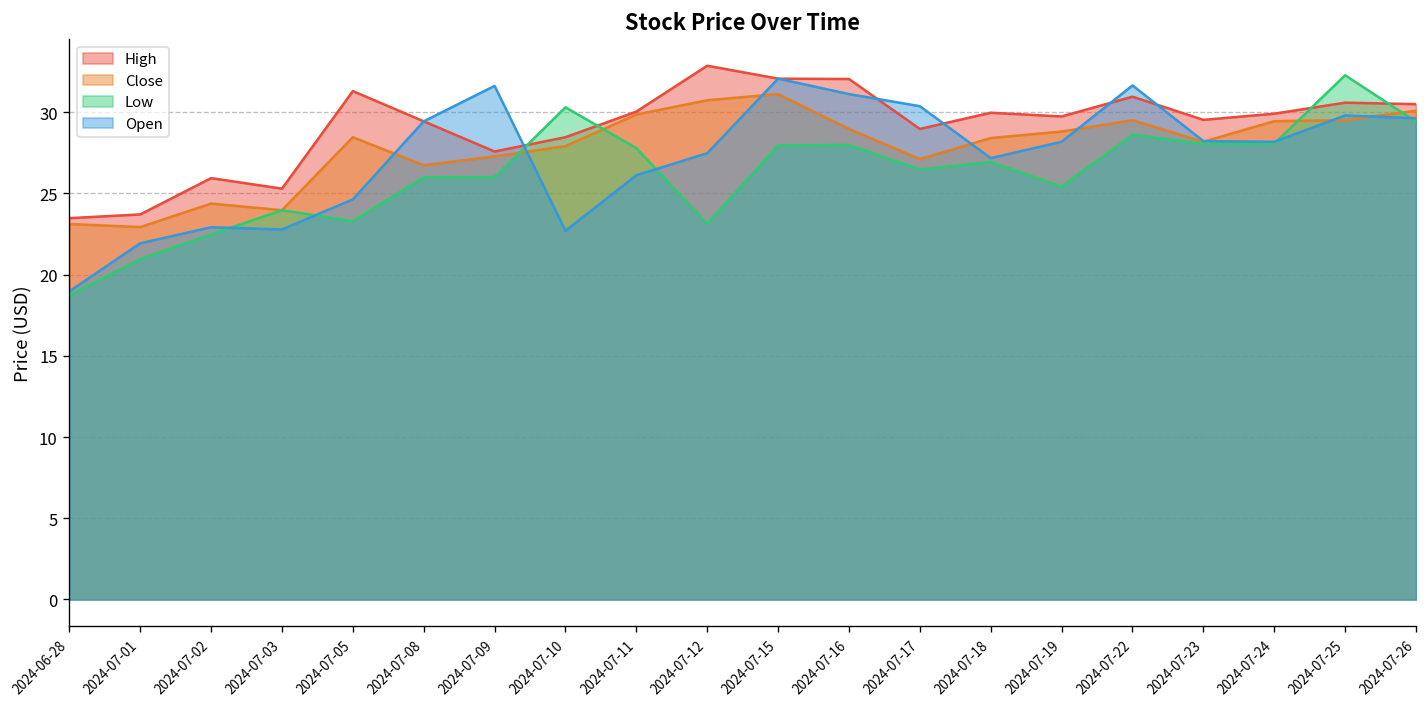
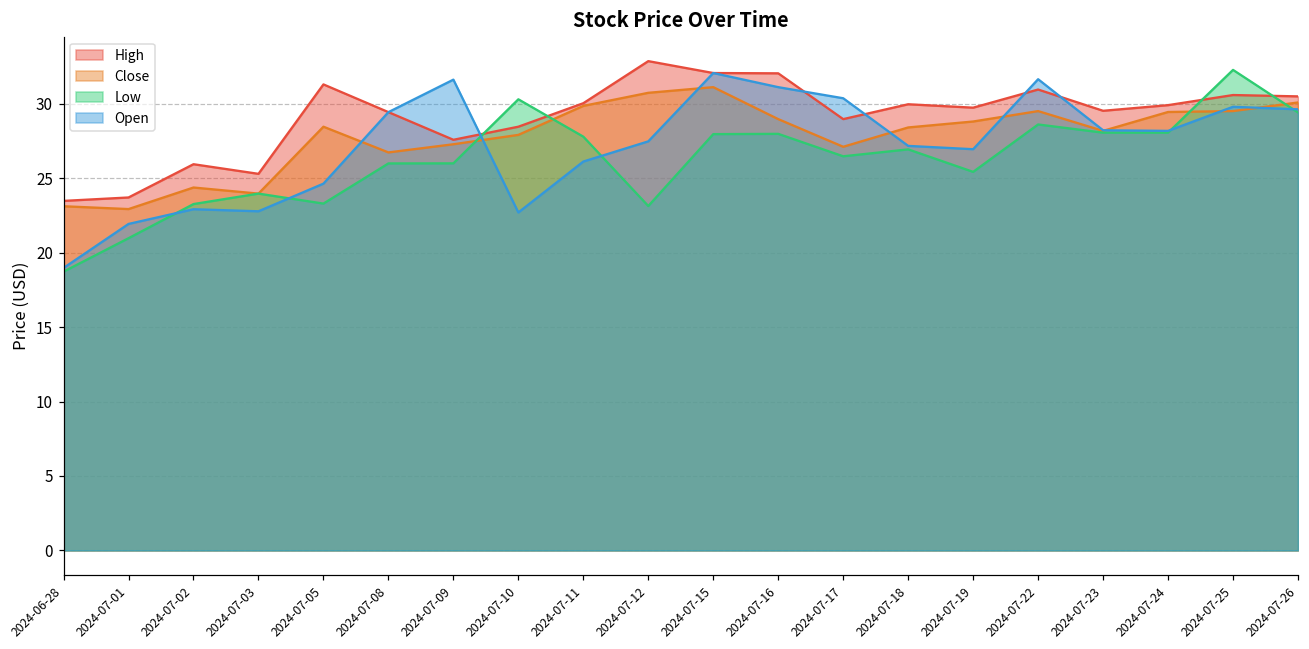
Low, 2024-07-02: 22.5 -> 23.3
Open, 2024-07-19: 28.2 -> 26.9
